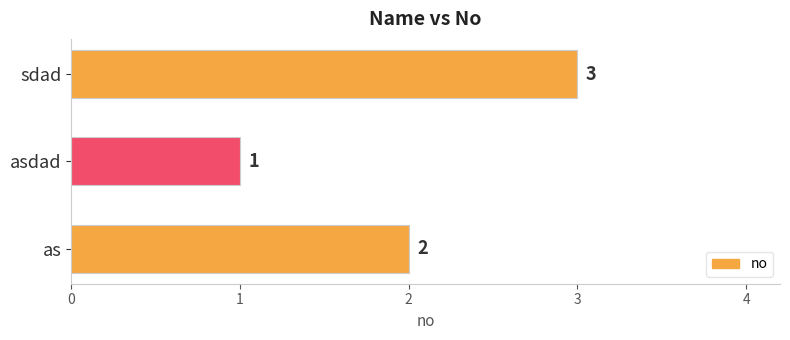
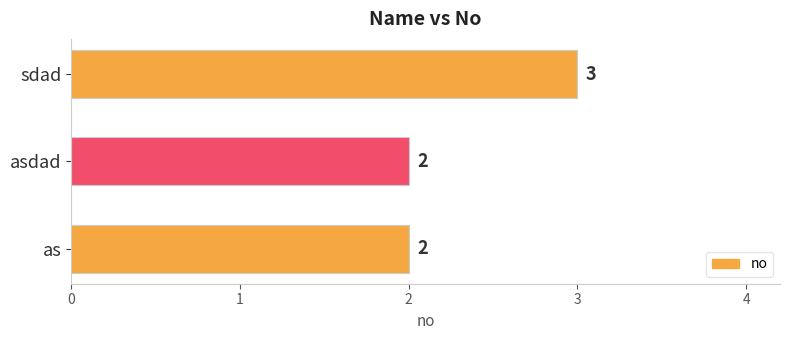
asdad: 1 -> 2
